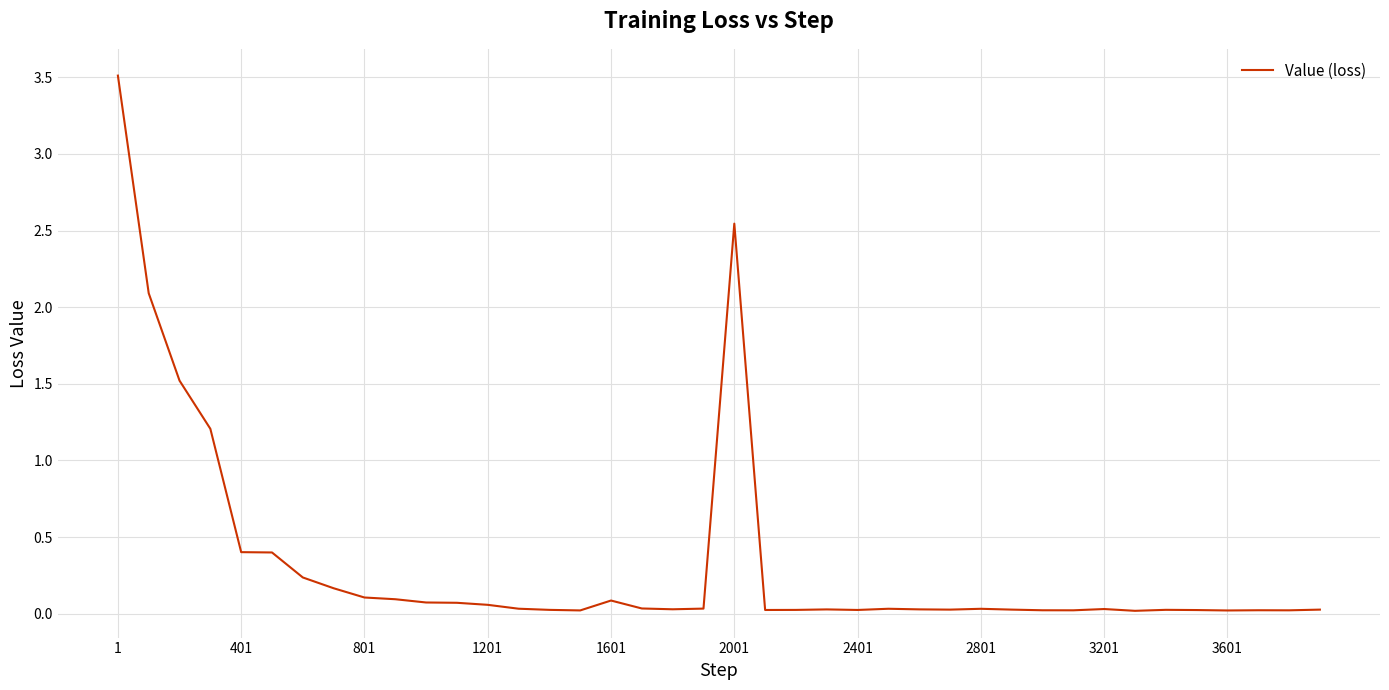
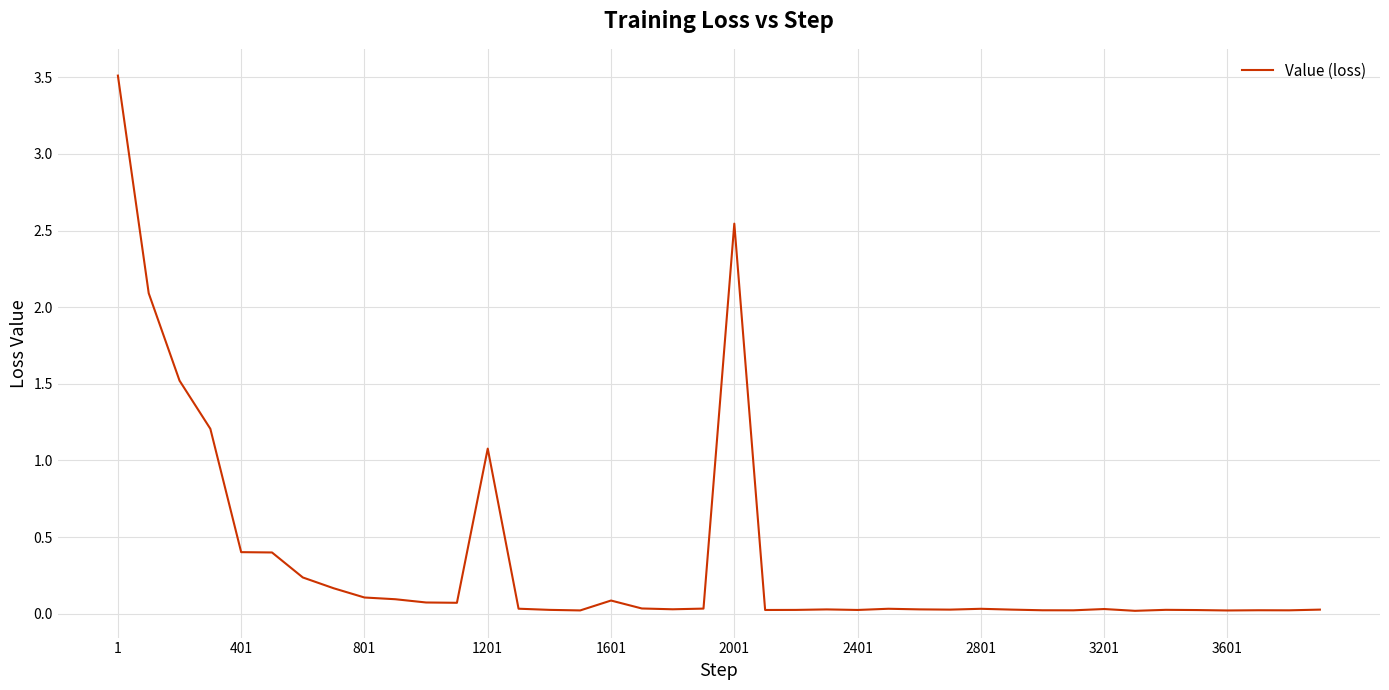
1201: 0.06 -> 1.08
